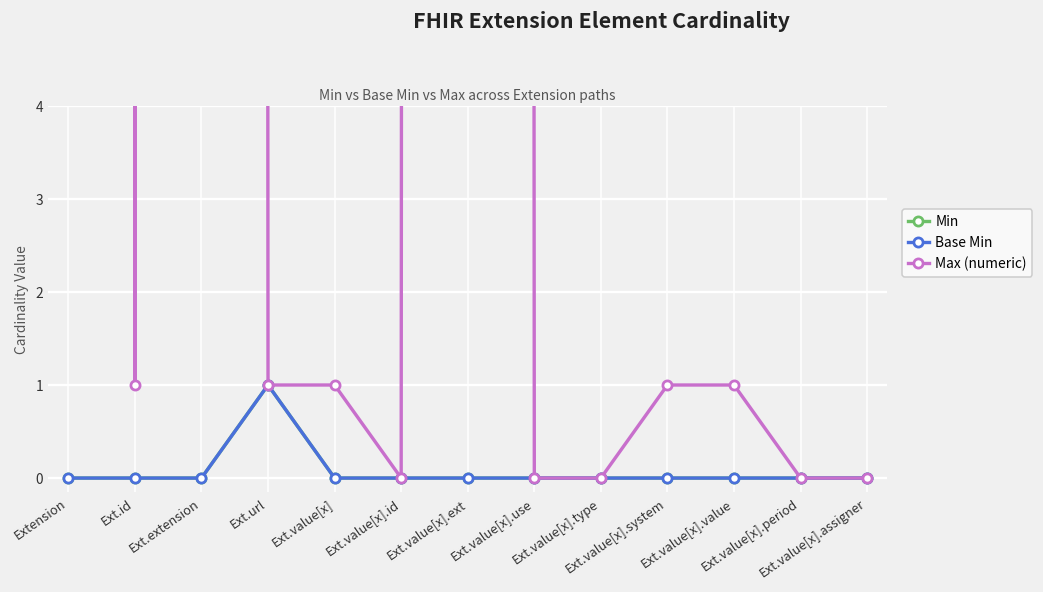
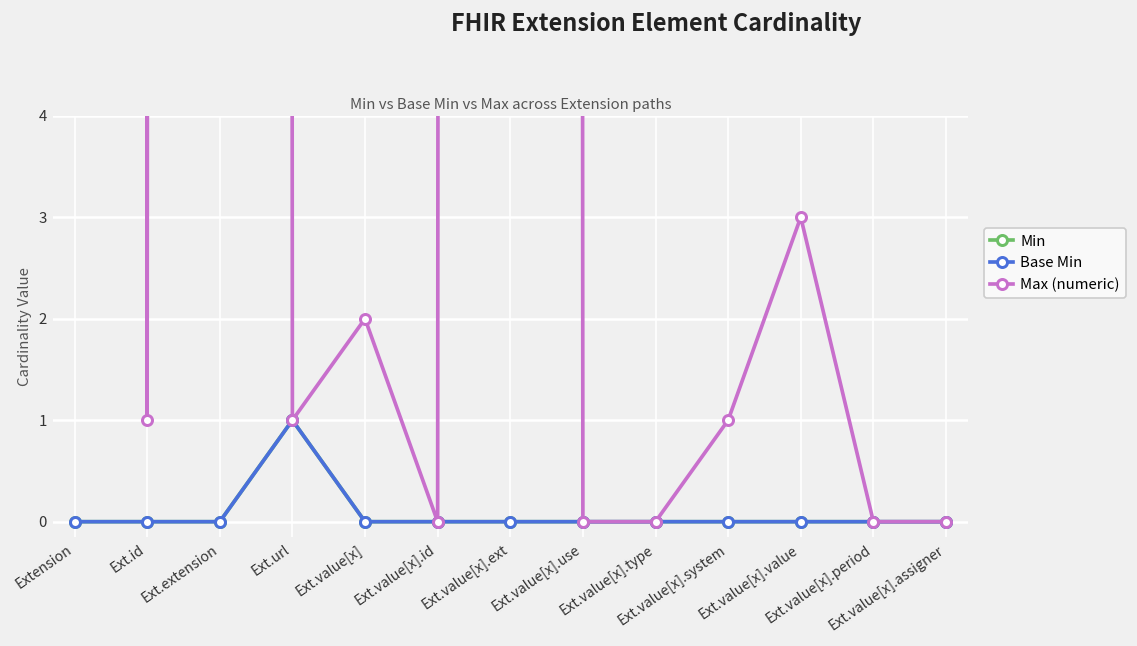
Max (numeric), Ext.value[x]: 1 -> 2
Max (numeric), Ext.value[x].value: 1 -> 3
